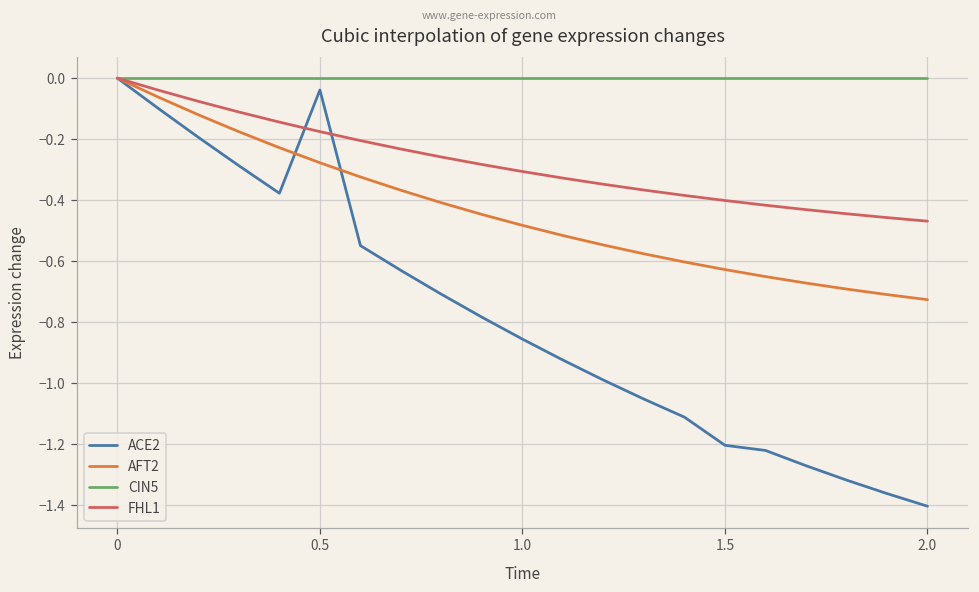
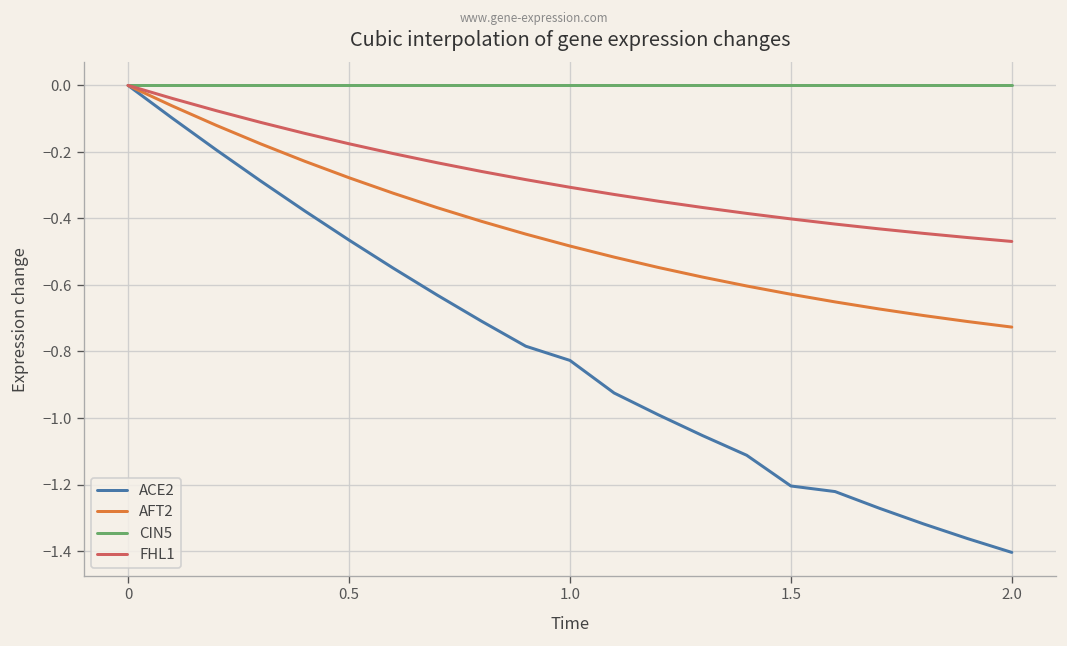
ACE2, 0.5: -0.04 -> -0.46
ACE2, 1.0: -0.86 -> -0.83
